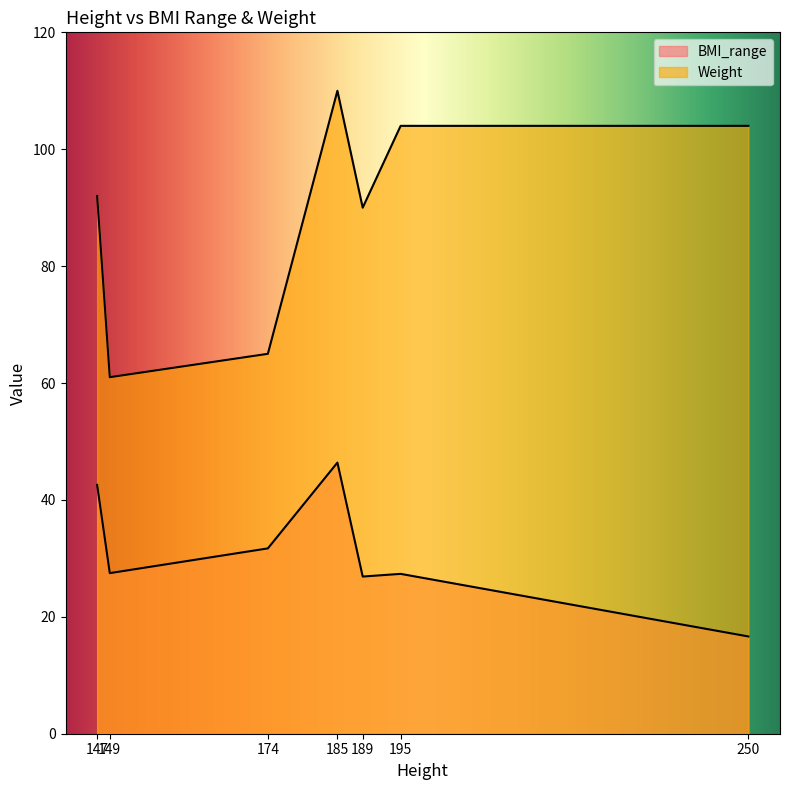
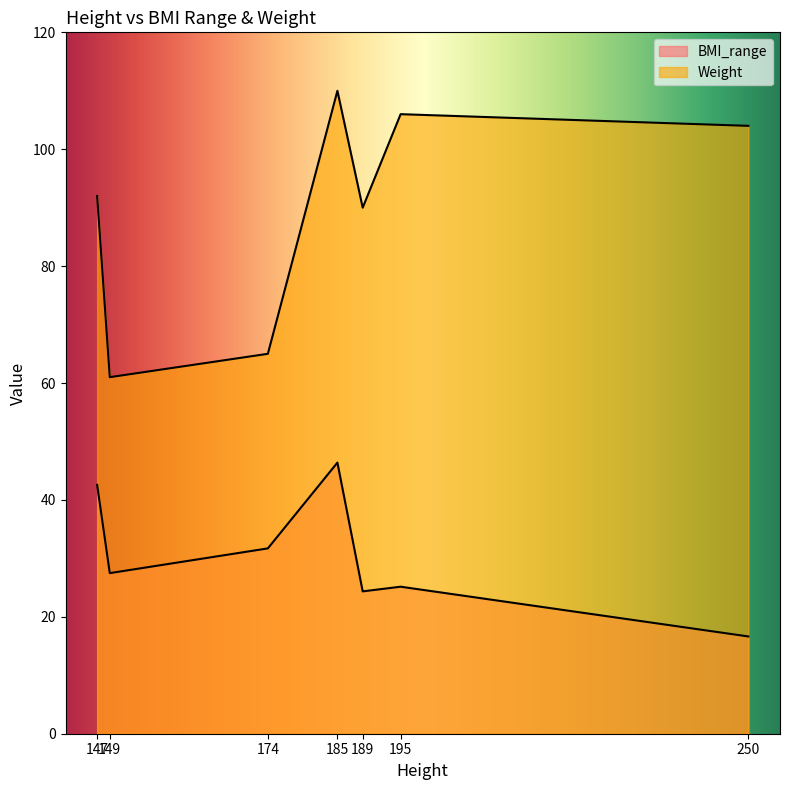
BMI_range, 189: 27 -> 24
BMI_range, 195: 27 -> 25
Weight, 195: 104 -> 106
